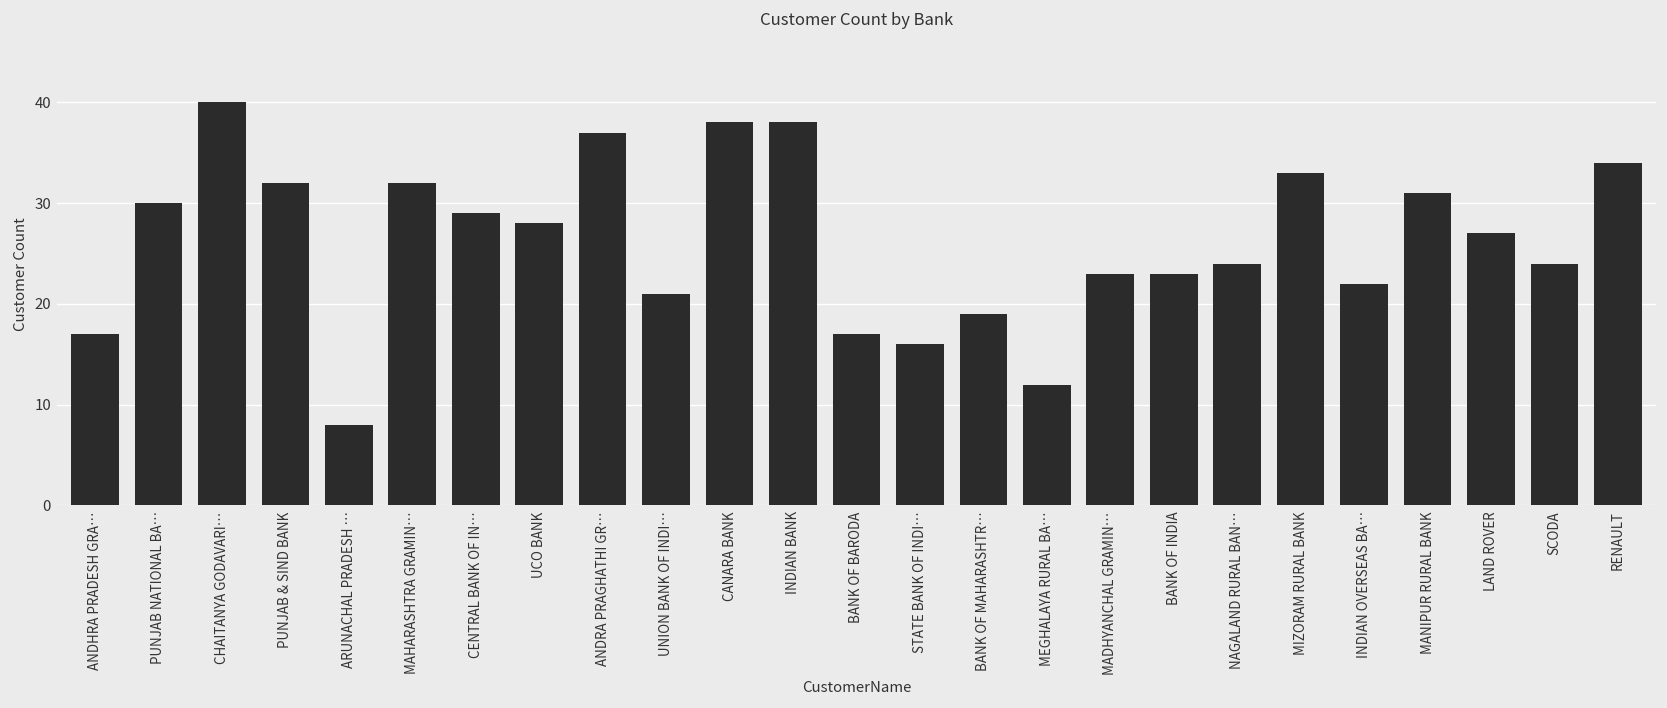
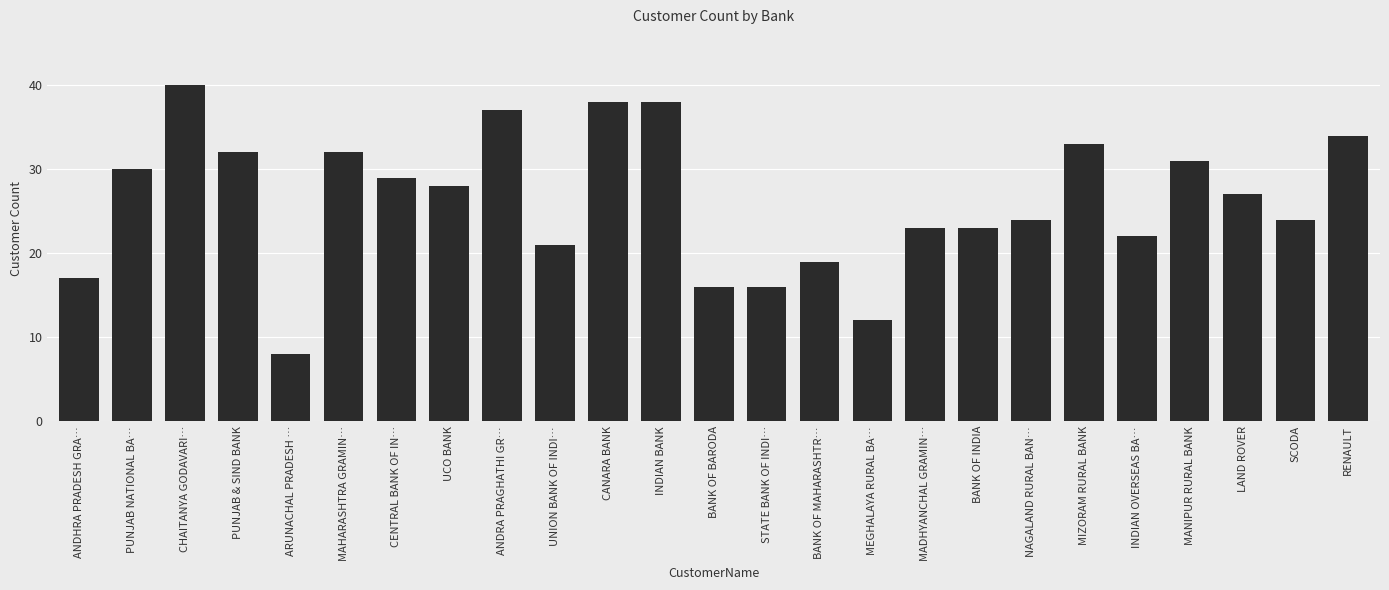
BANK OF BARODA: 17 -> 16
